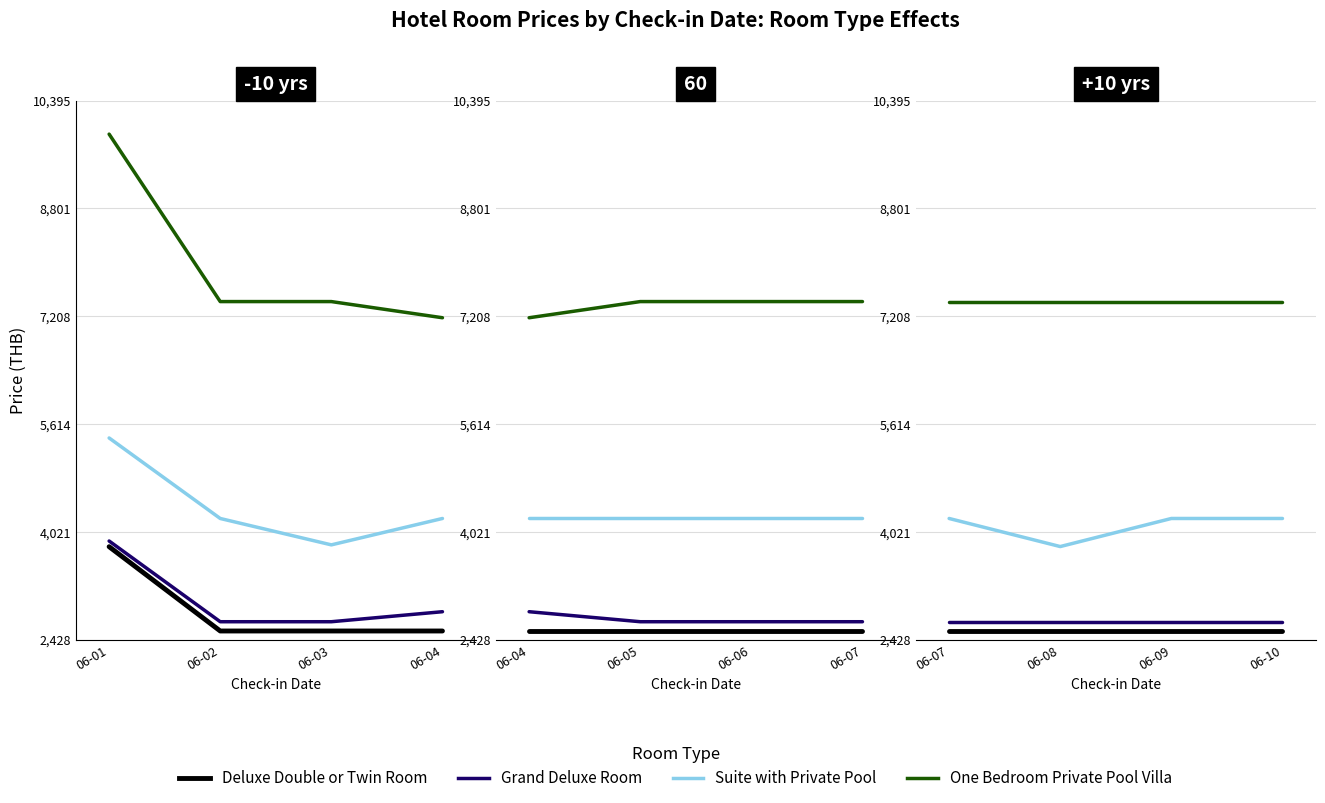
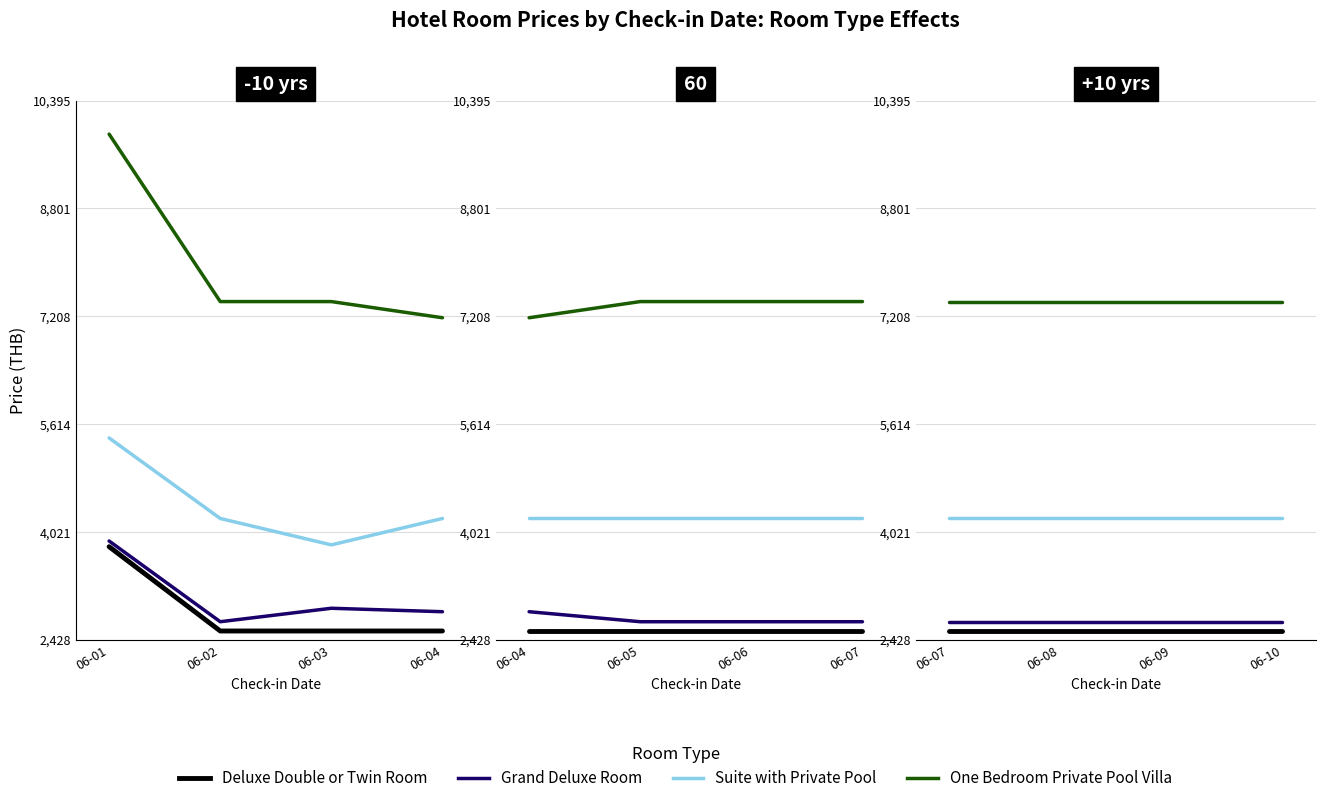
-10 yrs, Grand Deluxe Room, 06-03: 2,700 -> 2,900
+10 yrs, Suite with Private Pool, 06-08: 3,800 -> 4,200
